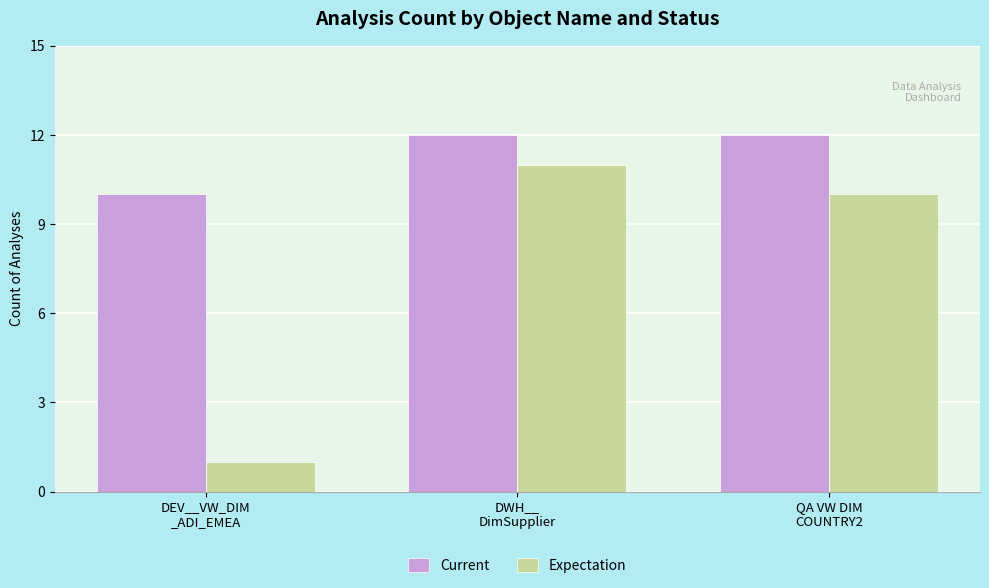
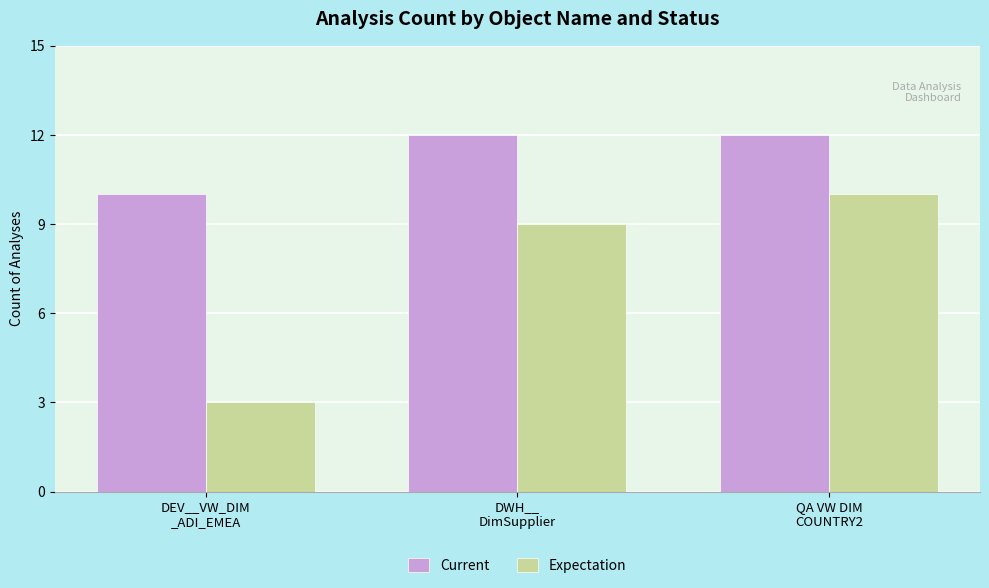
Expectation, DEV__VW_DIM _ADI_EMEA: 1 -> 3
Expectation, DWH__ DimSupplier: 11 -> 9
